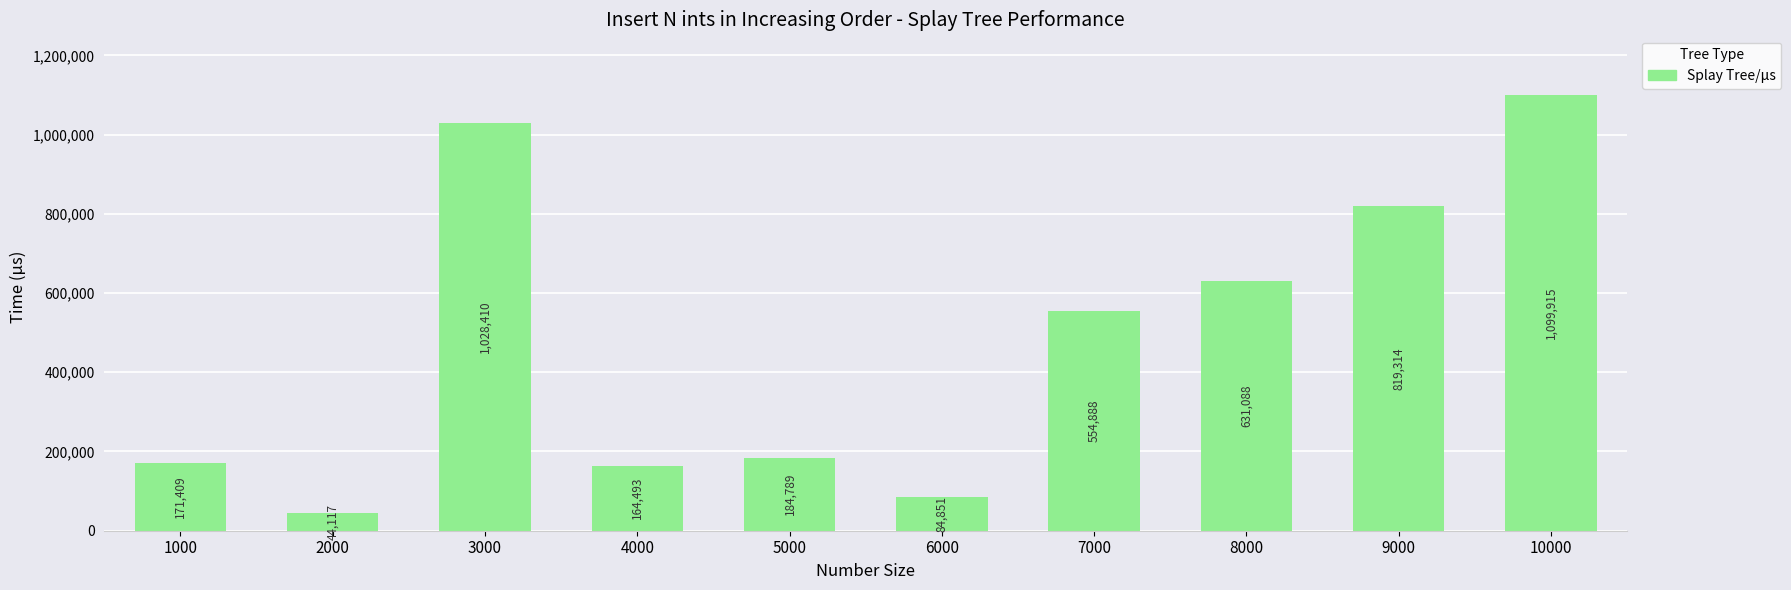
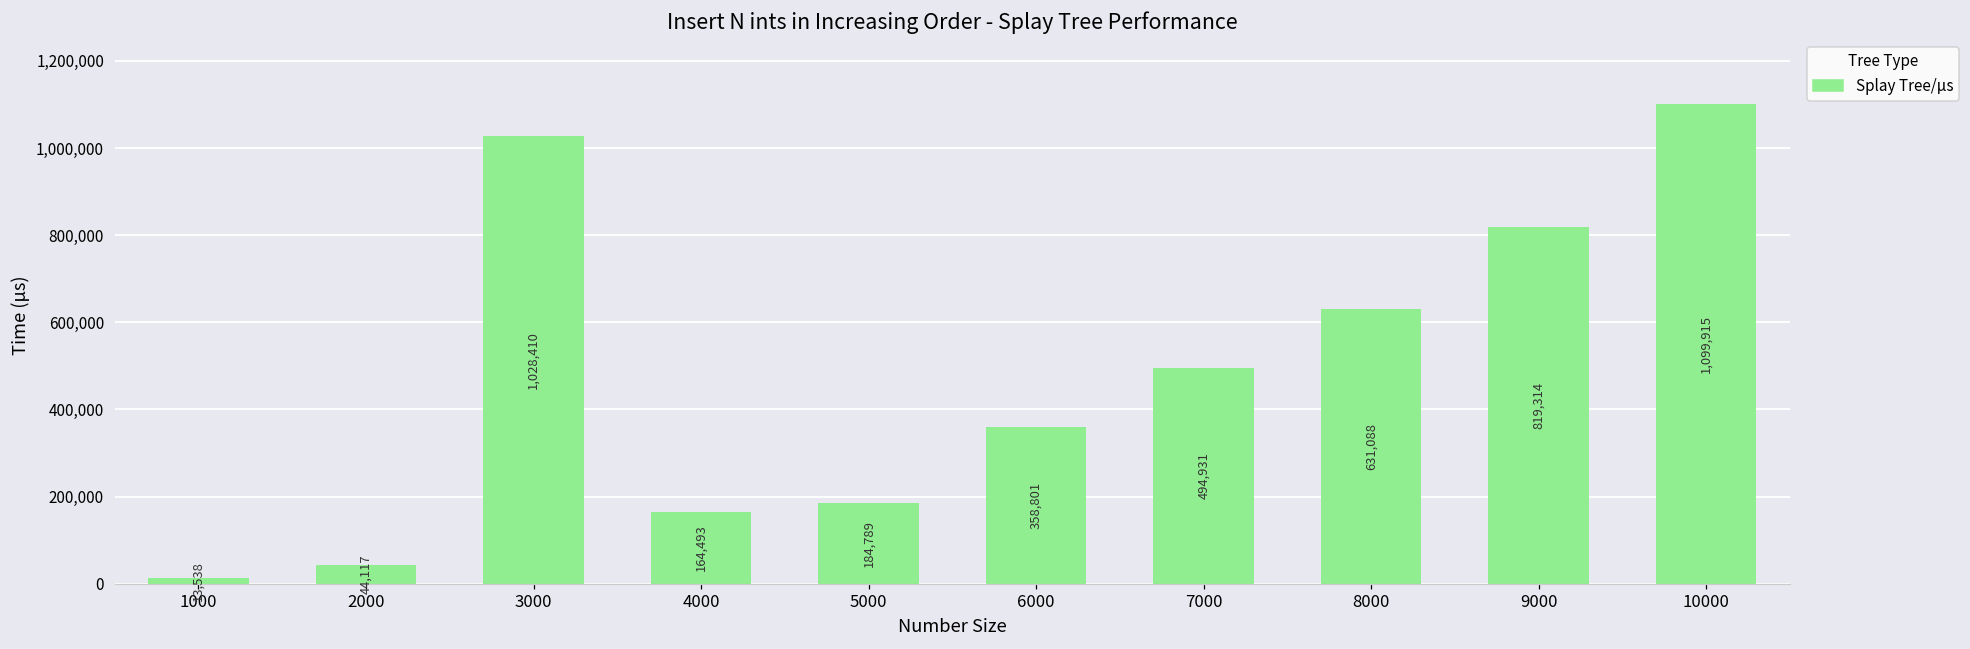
1000: 171,409 -> 13,538
6000: 84,851 -> 358,801
7000: 554,888 -> 494,931
